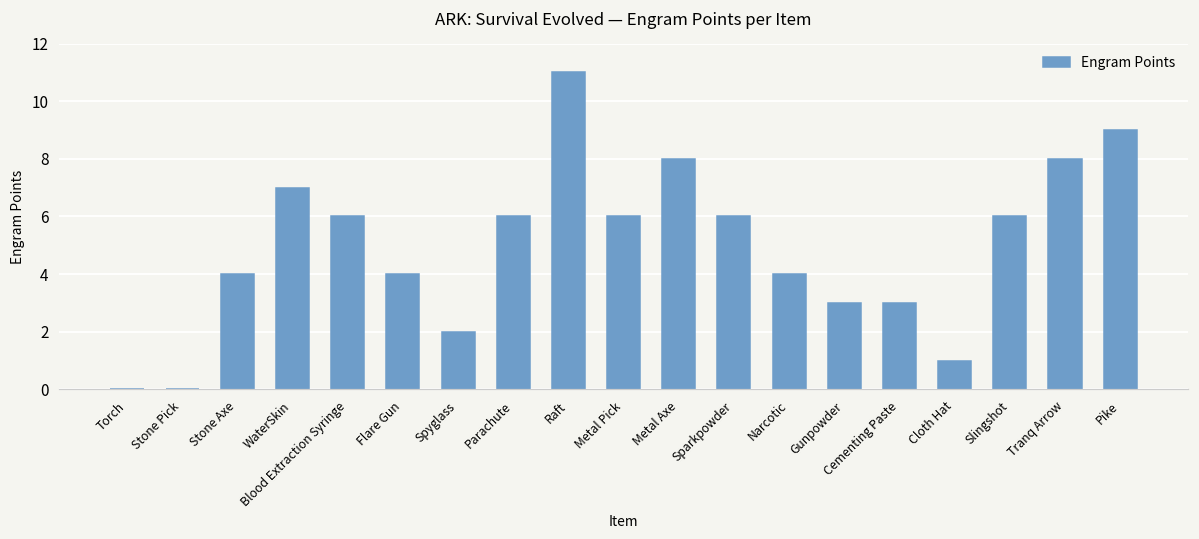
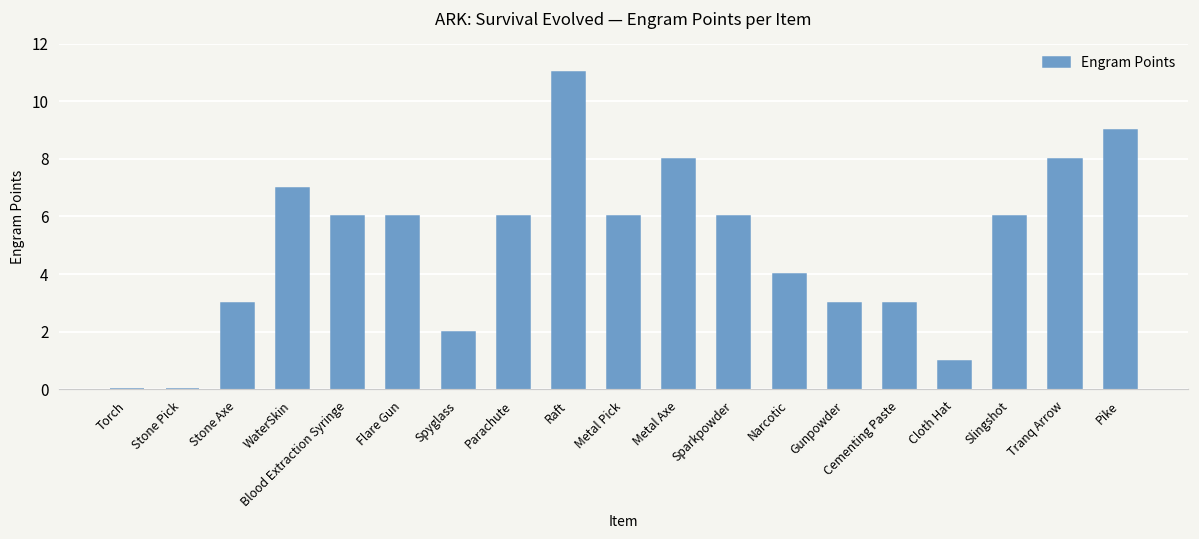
Stone Axe: 4 -> 3
Flare Gun: 4 -> 6
